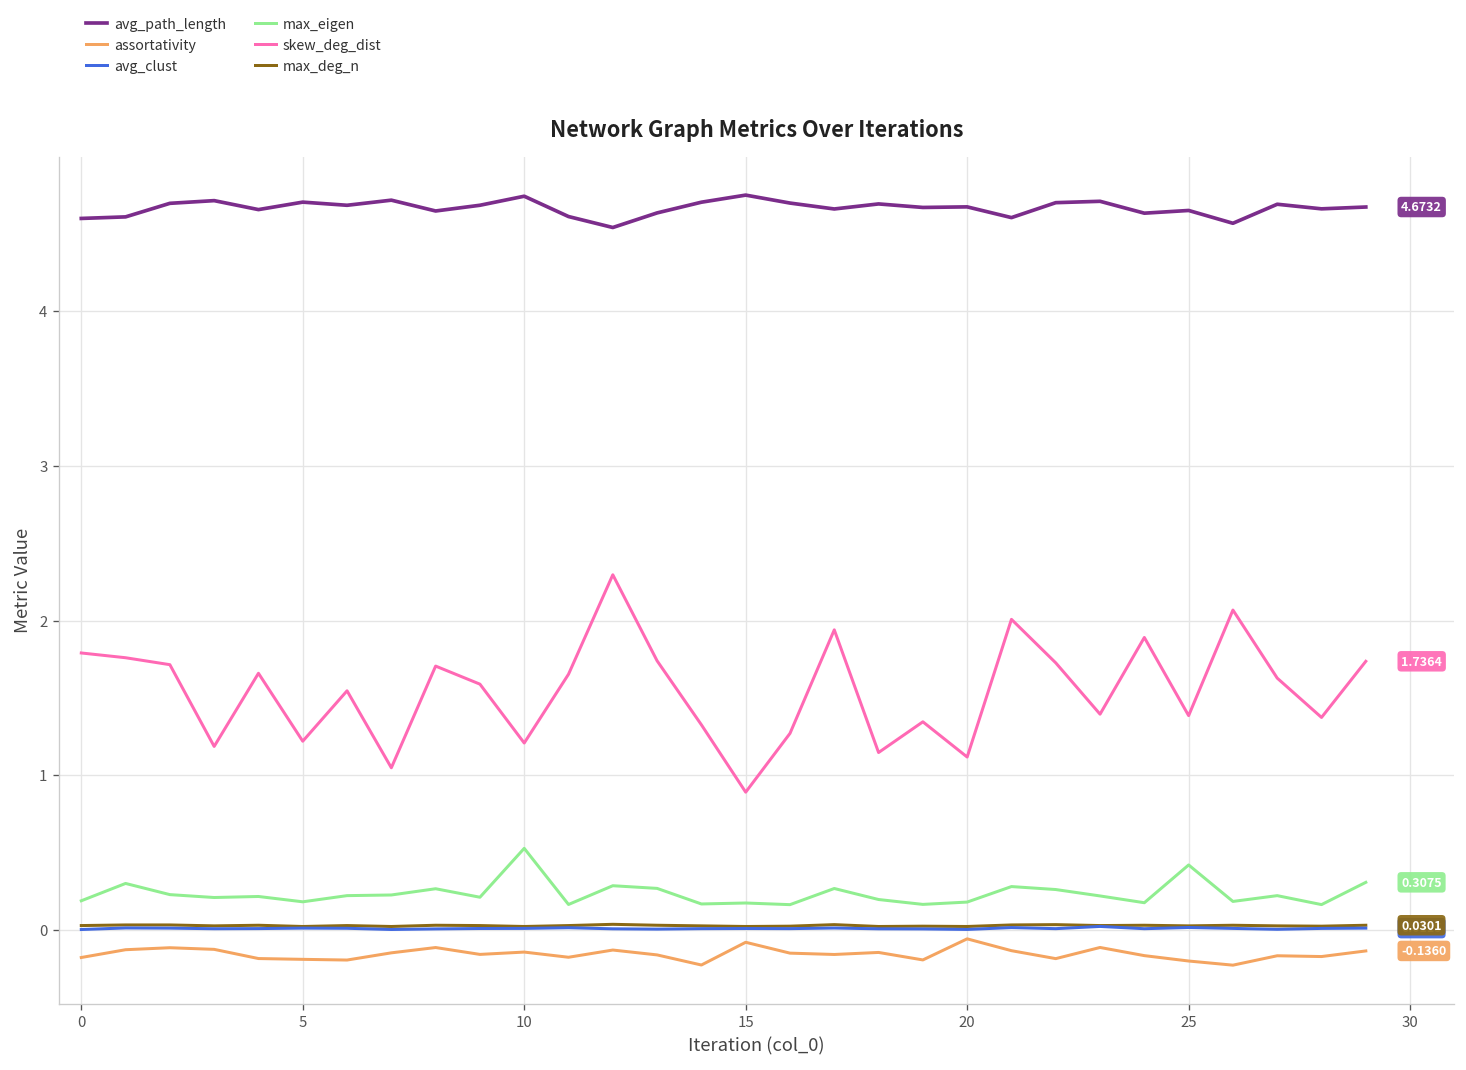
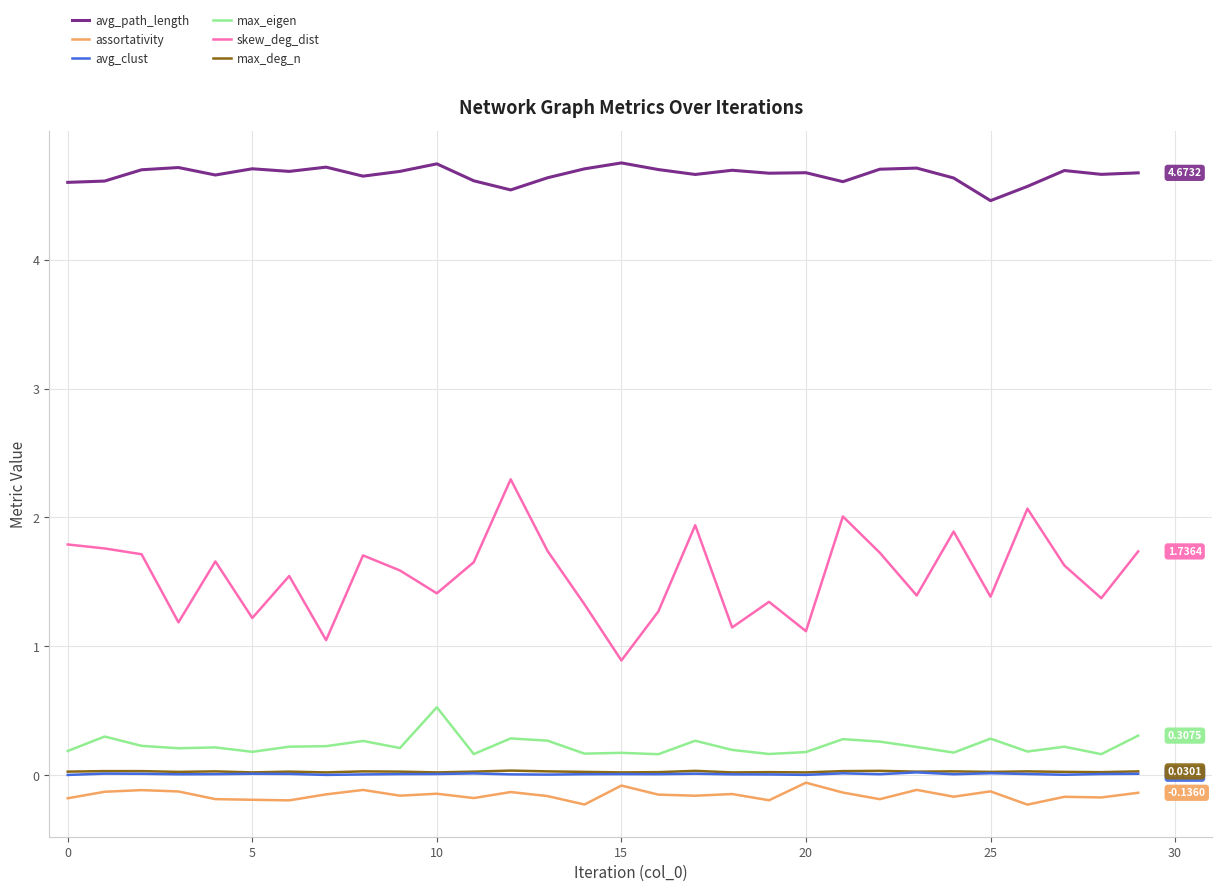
skew_deg_dist, 10: 1.21 -> 1.41
avg_path_length, 25: 4.65 -> 4.46
assortativity, 25: -0.20 -> -0.13
max_eigen, 25: 0.42 -> 0.28
